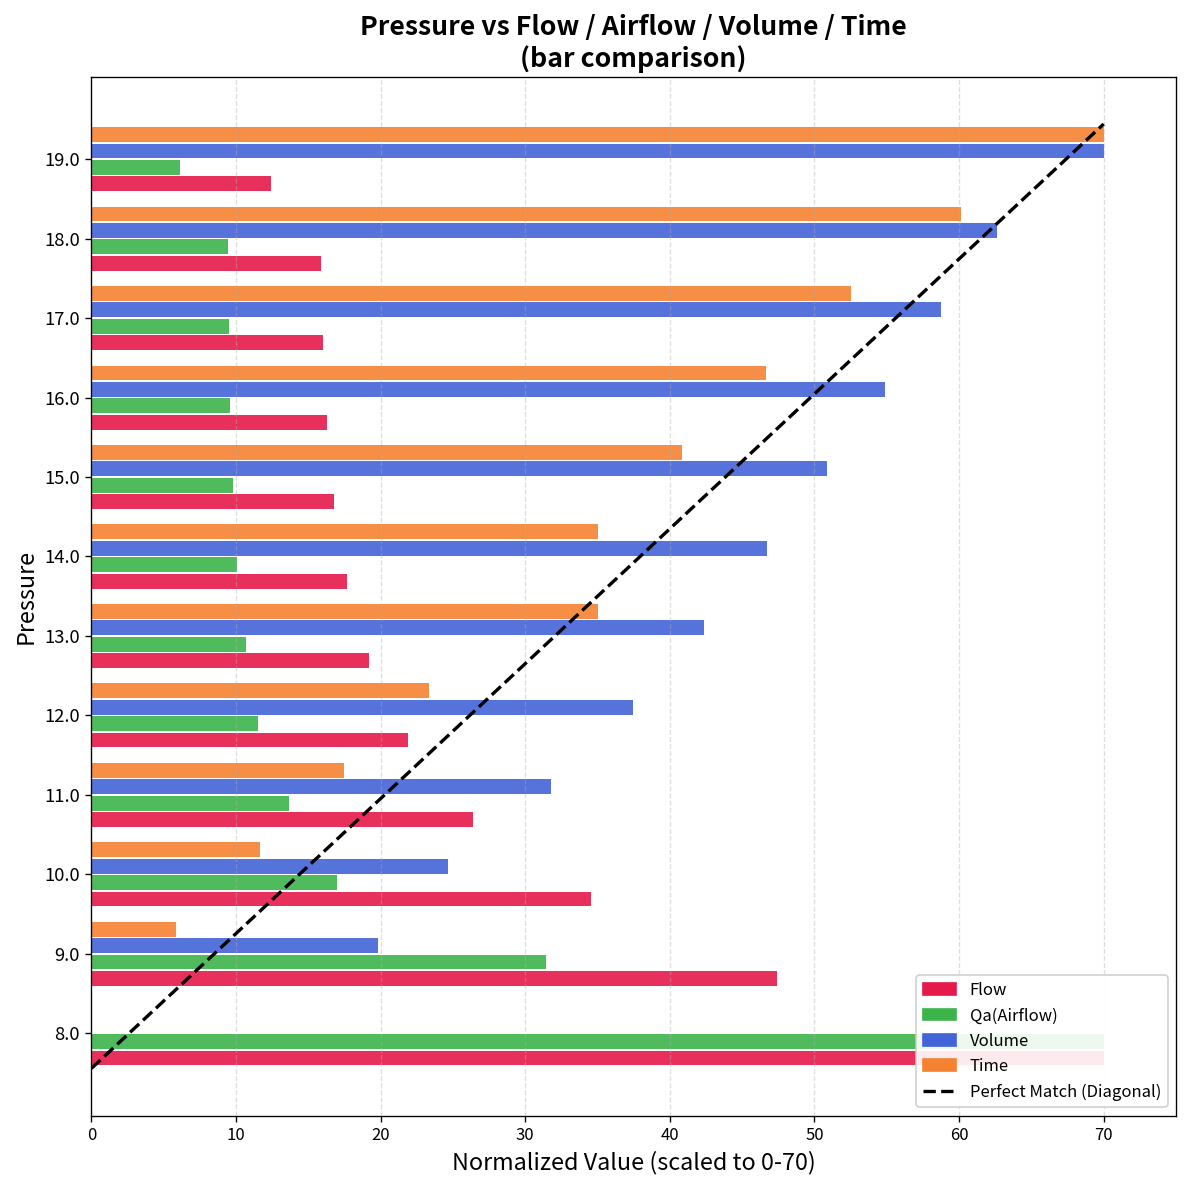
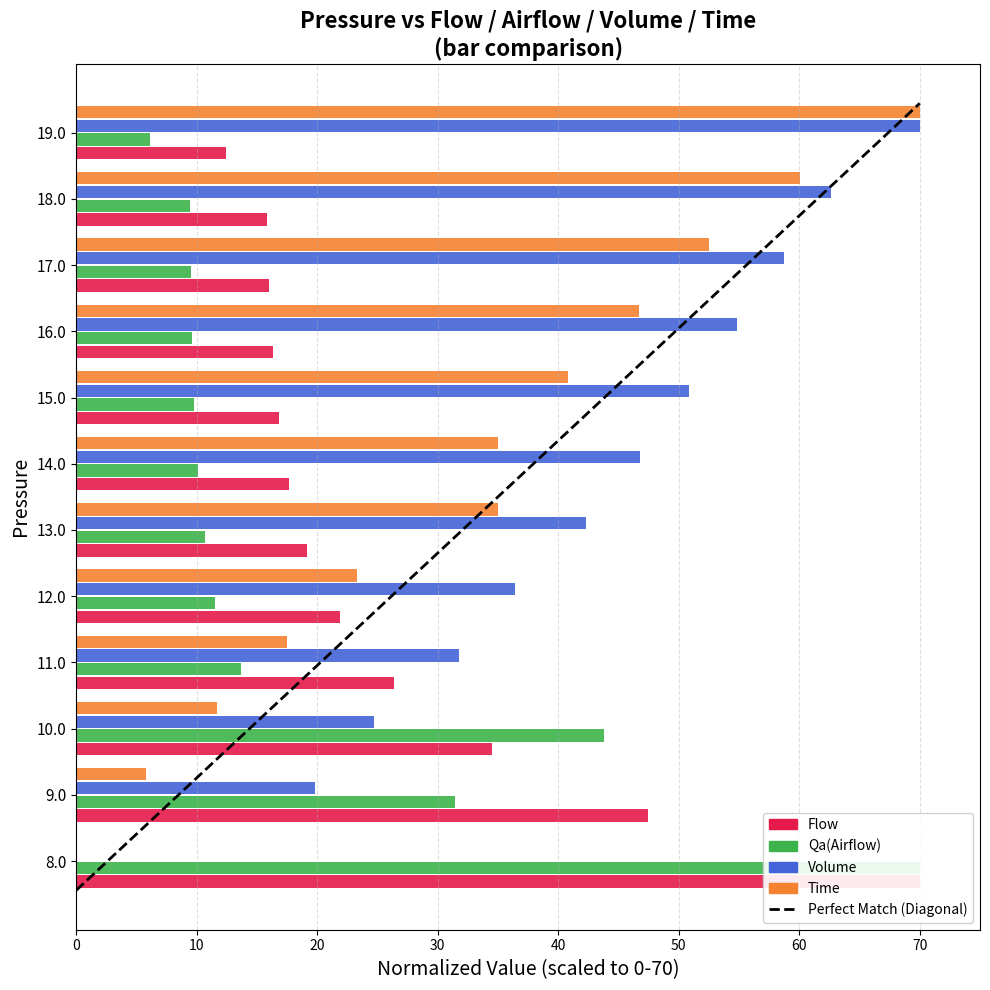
Volume, 12.0: 37.5 -> 36.4
Qa(Airflow), 10.0: 17.0 -> 43.8
